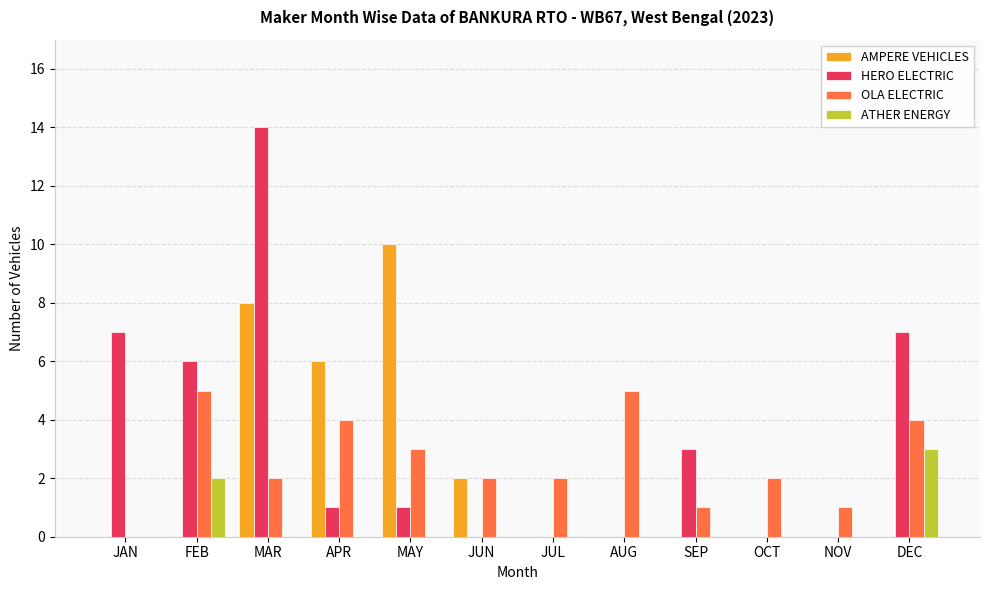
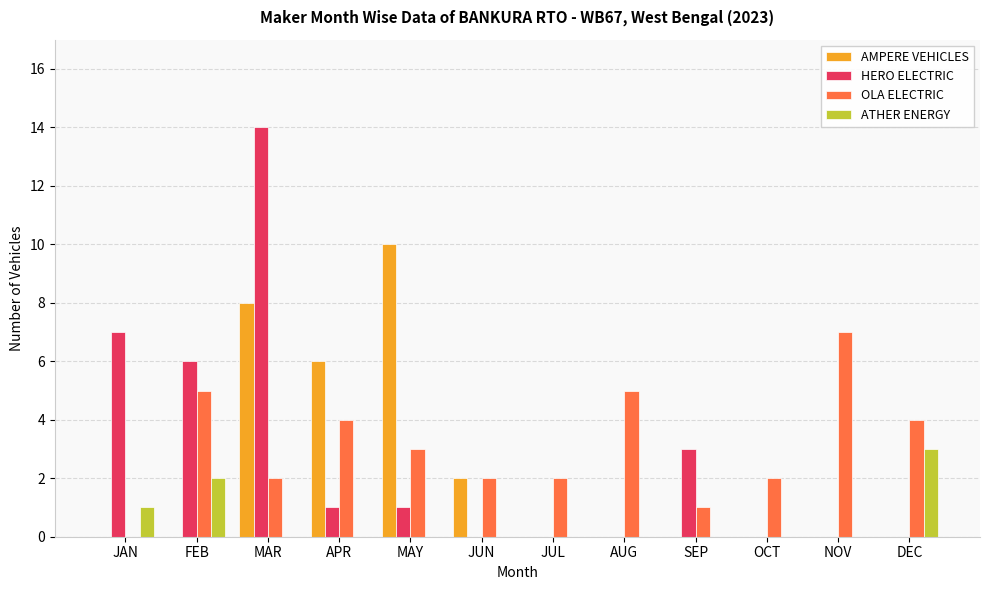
ATHER ENERGY, JAN: 0 -> 1
OLA ELECTRIC, NOV: 1 -> 7
HERO ELECTRIC, DEC: 7 -> 0
